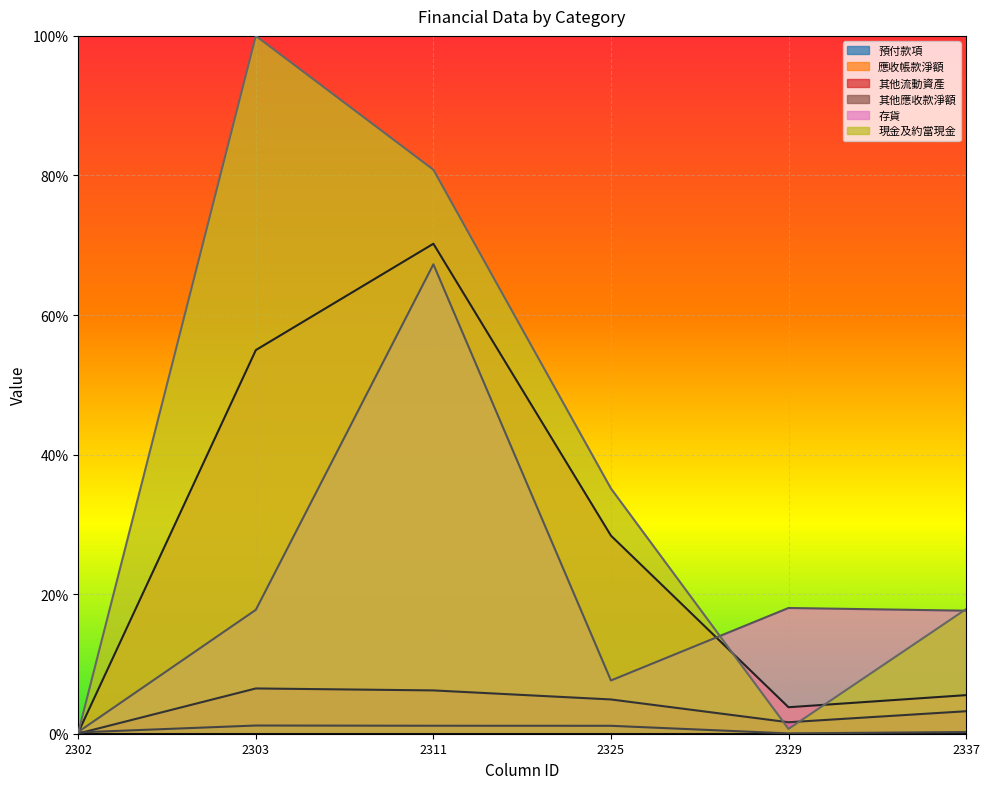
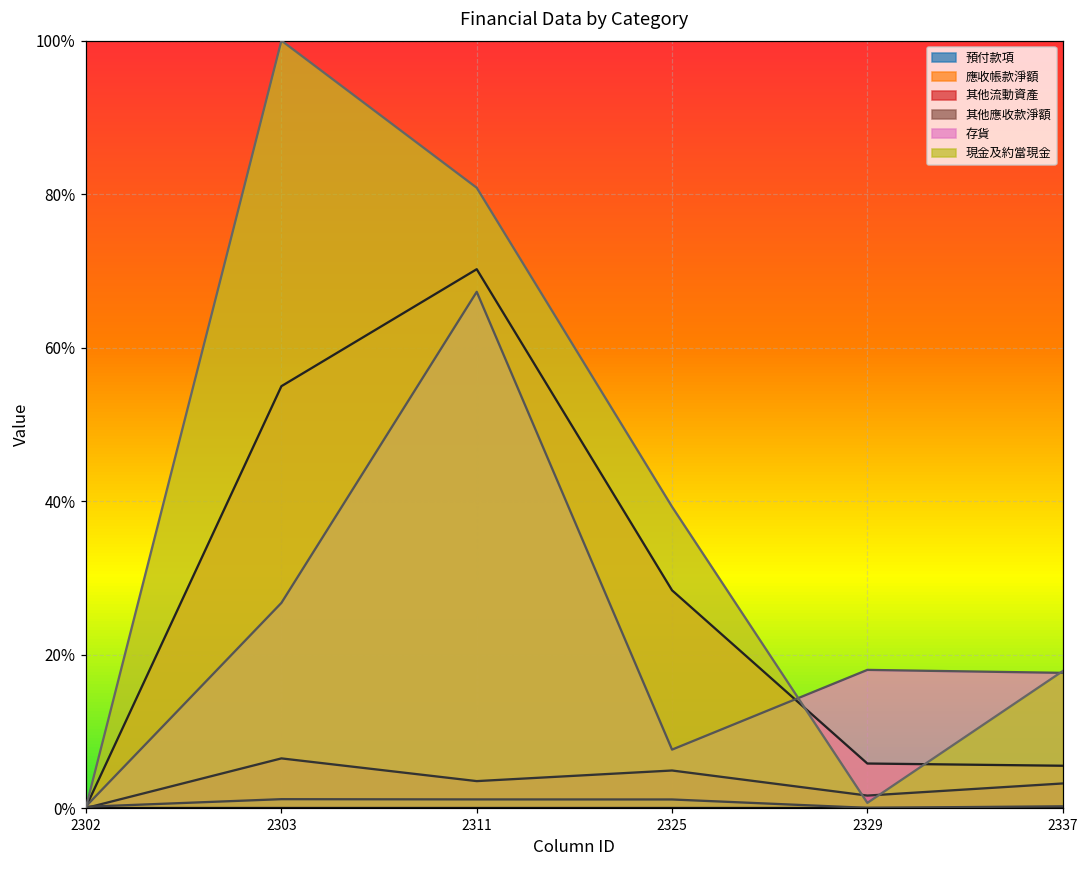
存貨, 2303: 18% -> 27%
其他流動資產, 2311: 6% -> 4%
現金及約當現金, 2325: 35% -> 39%
應收帳款淨額, 2329: 4% -> 6%
